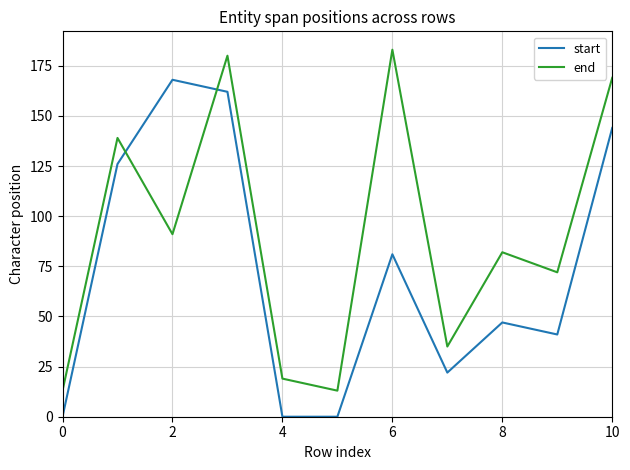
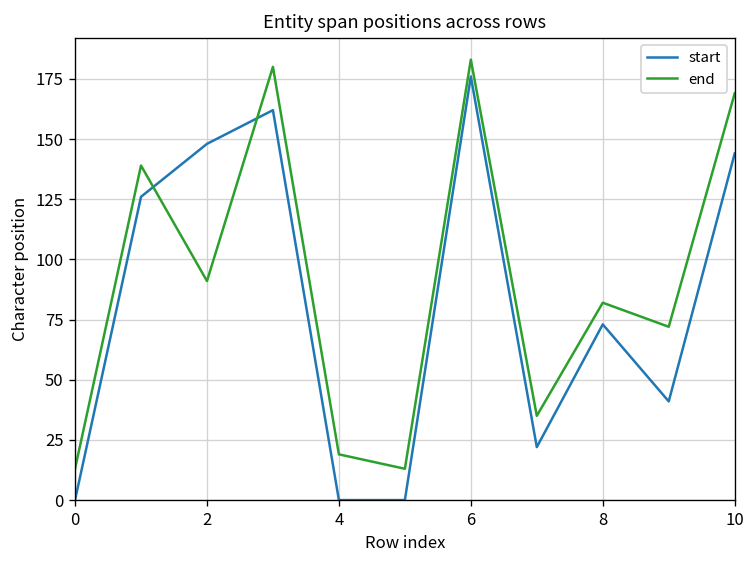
start, 2: 168 -> 148
start, 6: 81 -> 176
start, 8: 47 -> 73
